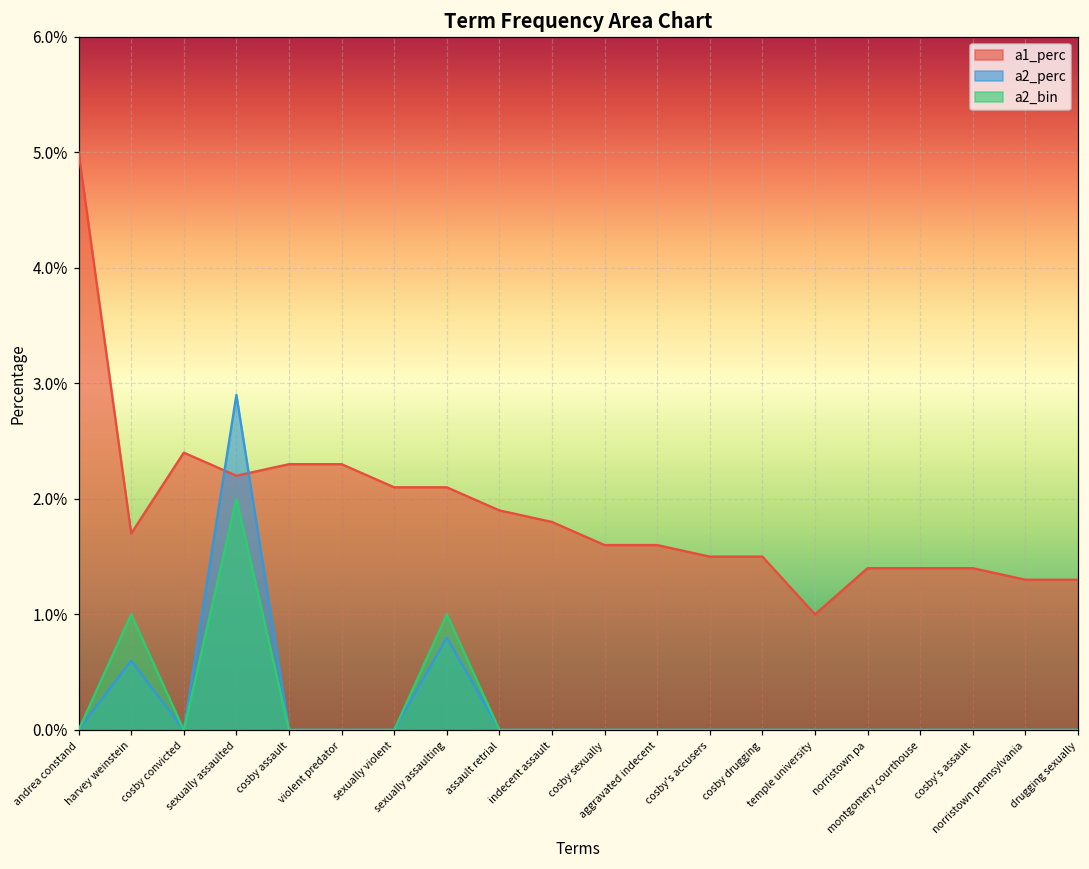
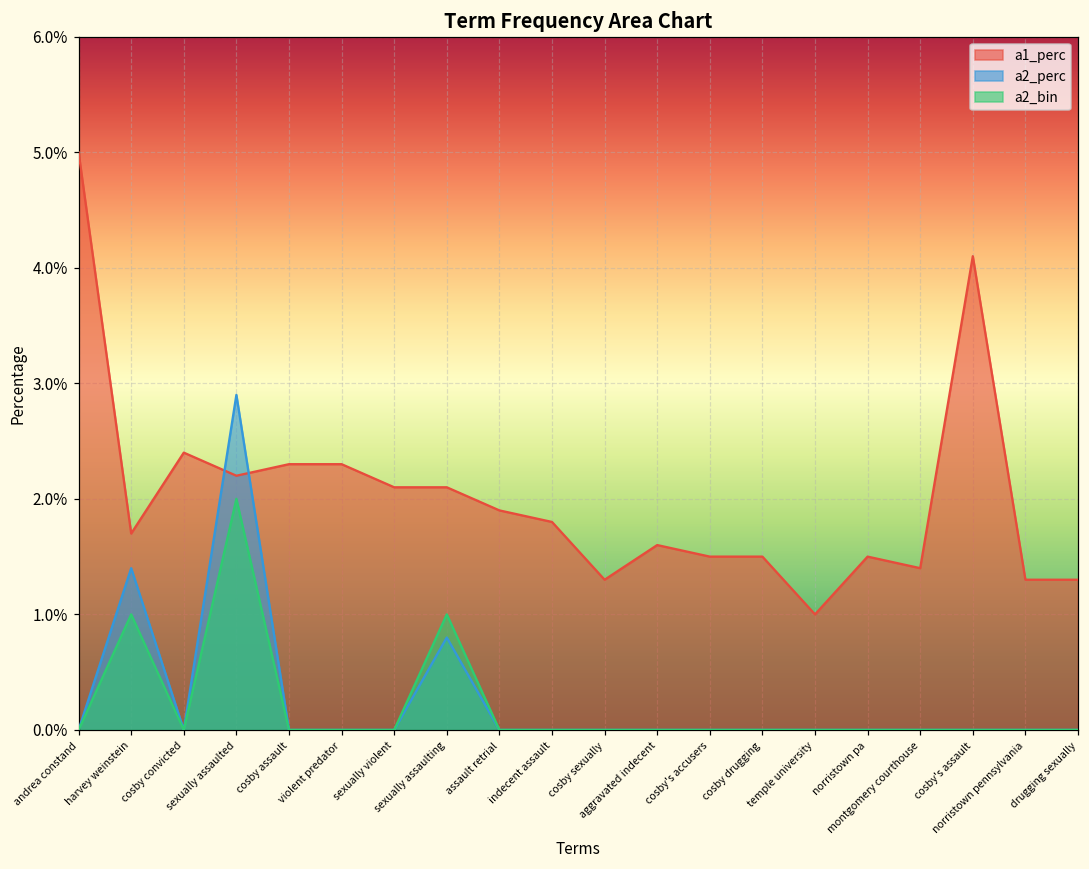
a2_perc, harvey weinstein: 0.60% -> 1.40%
a1_perc, cosby sexually: 1.60% -> 1.30%
a1_perc, norristown pa: 1.40% -> 1.50%
a1_perc, cosby's assault: 1.40% -> 4.10%
